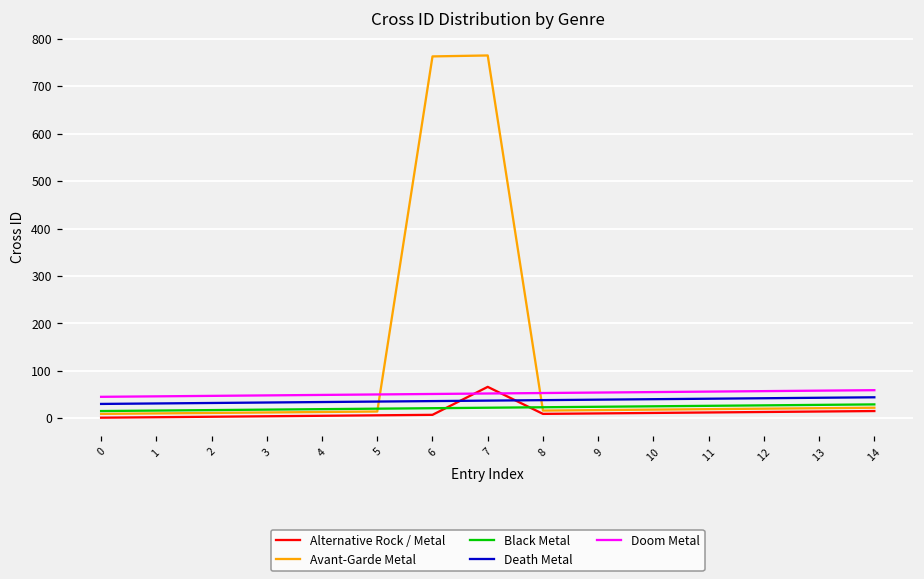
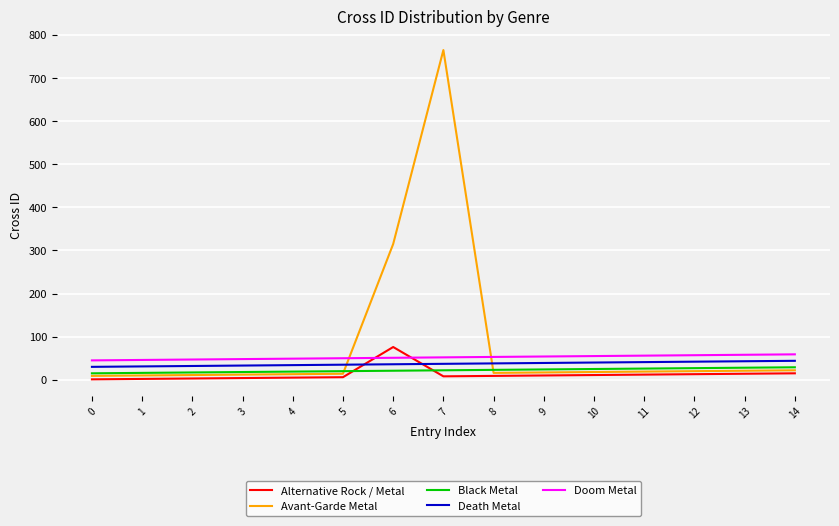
Alternative Rock / Metal, 6: 10 -> 80
Avant-Garde Metal, 6: 760 -> 320
Alternative Rock / Metal, 7: 70 -> 10
